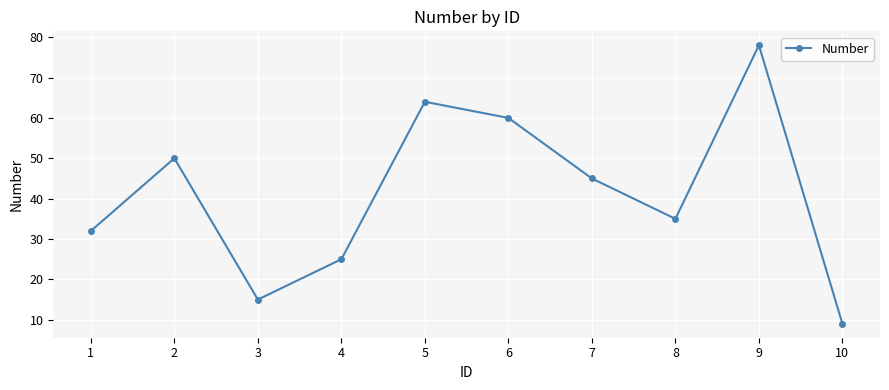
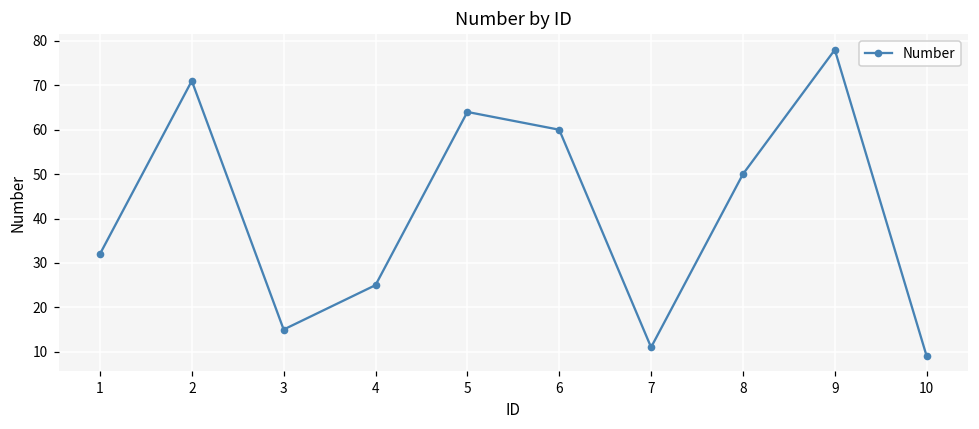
2: 50 -> 71
7: 45 -> 11
8: 35 -> 50
